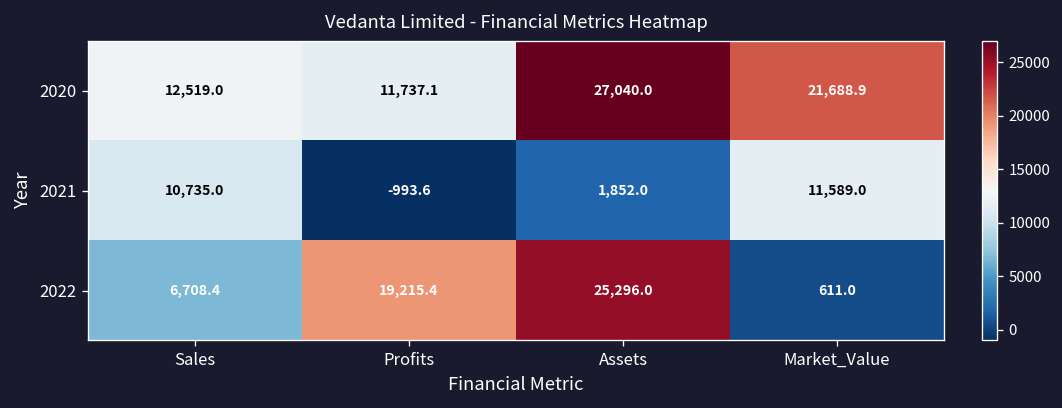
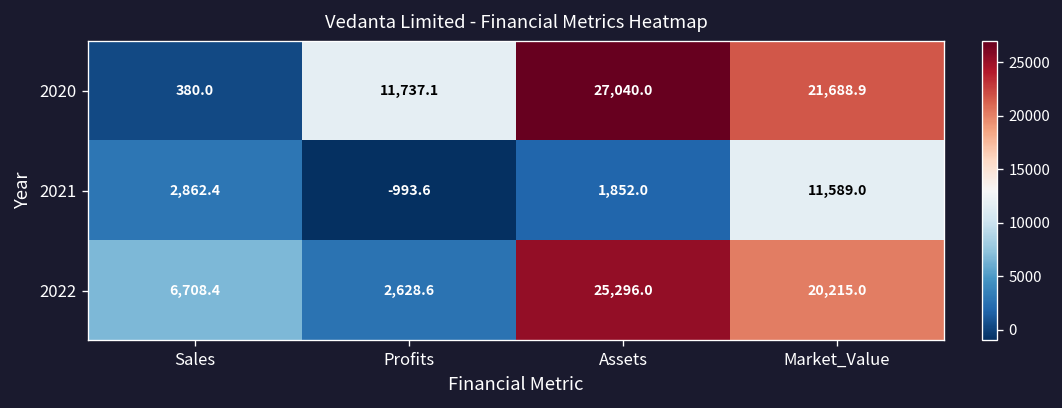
2020, Sales: 12,519.0 -> 380.0
2021, Sales: 10,735.0 -> 2,862.4
2022, Profits: 19,215.4 -> 2,628.6
2022, Market_Value: 611.0 -> 20,215.0
